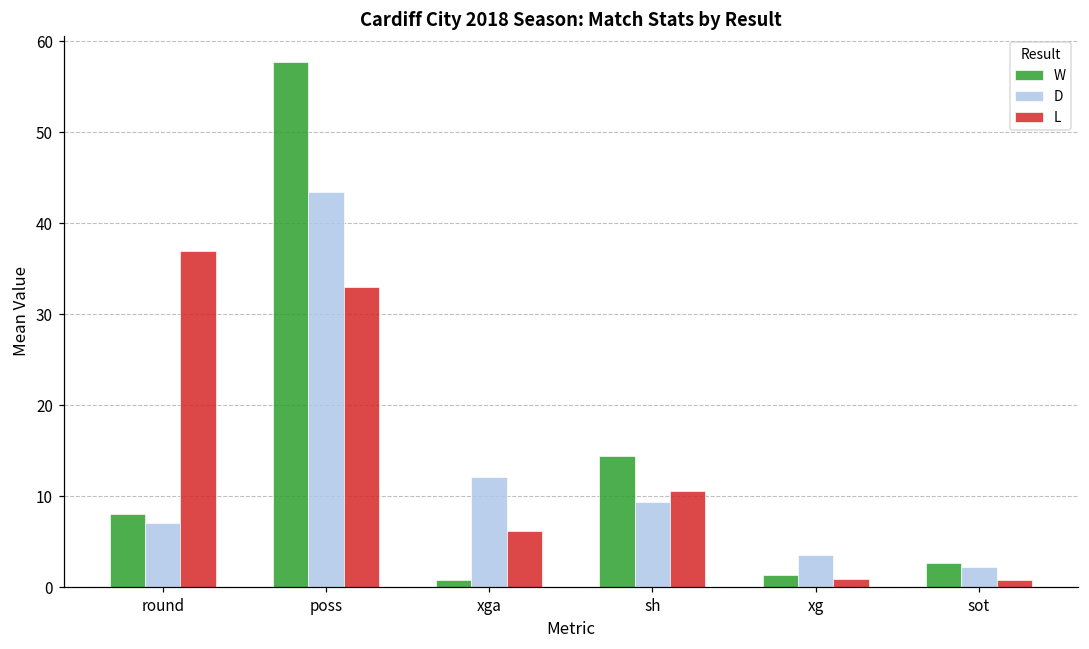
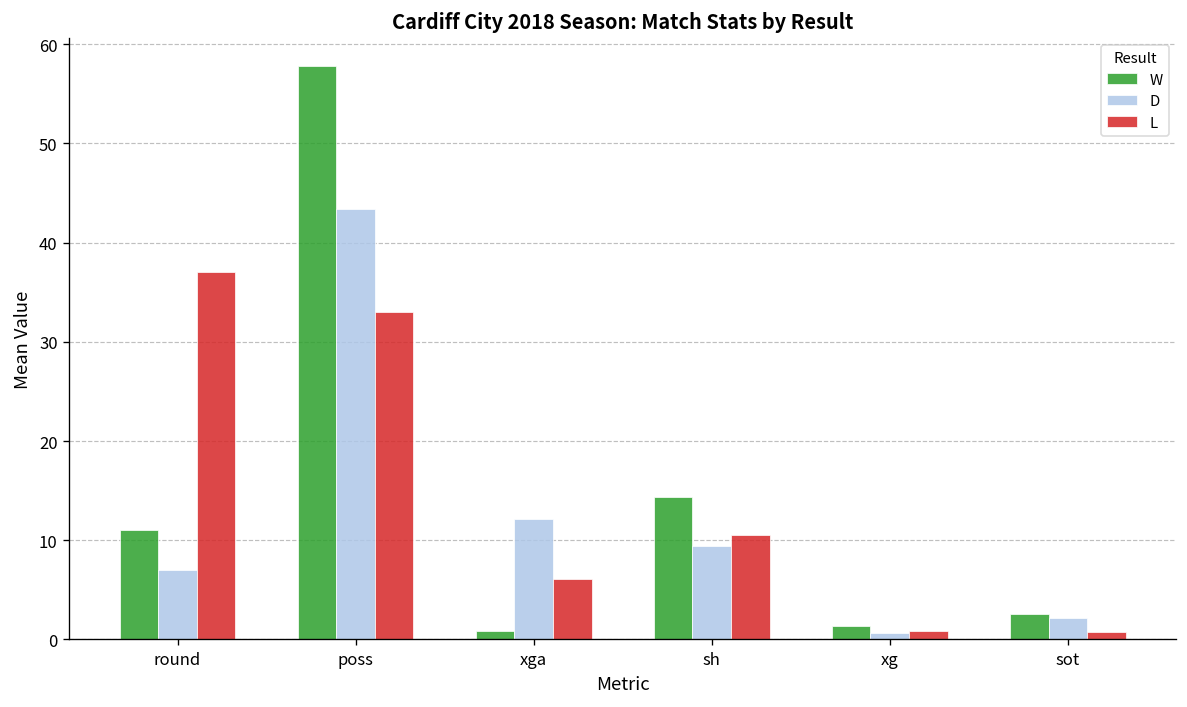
W, round: 8 -> 11
D, xg: 4 -> 1
